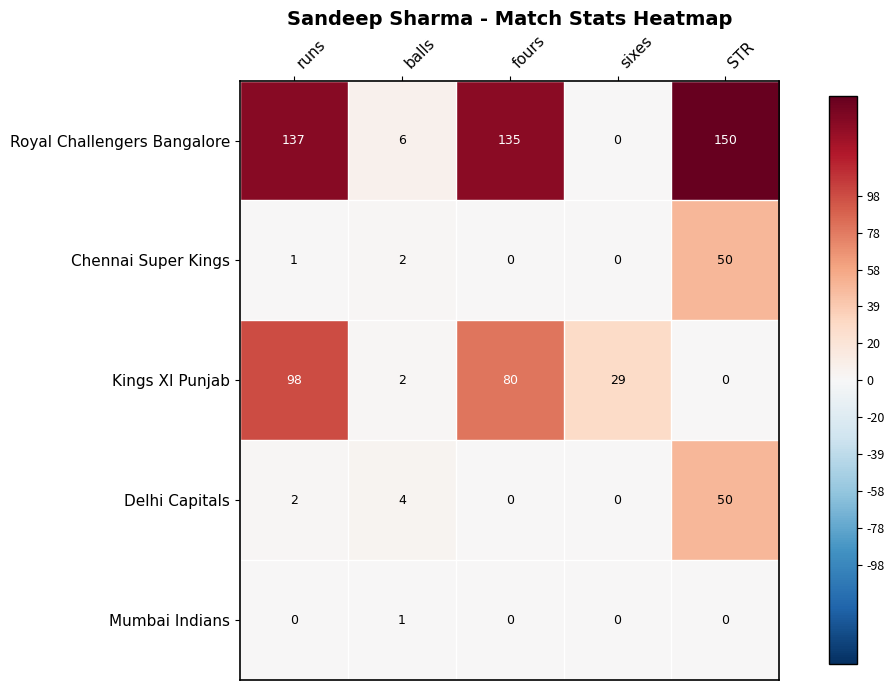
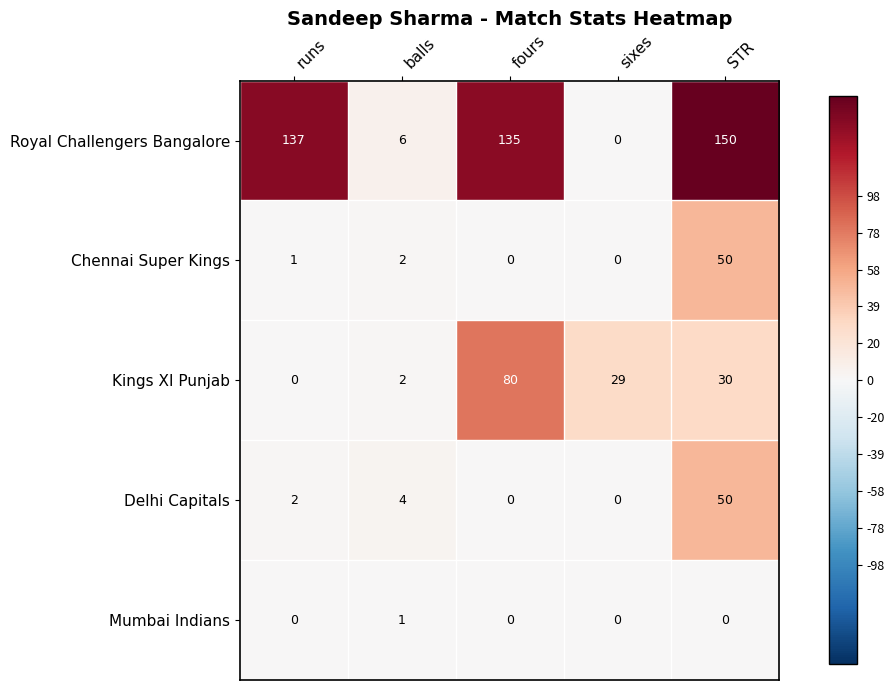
Kings XI Punjab, runs: 98 -> 0
Kings XI Punjab, STR: 0 -> 30
